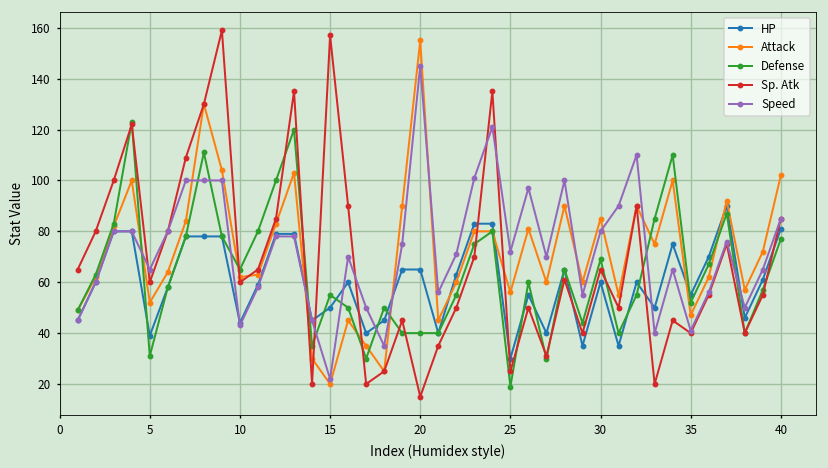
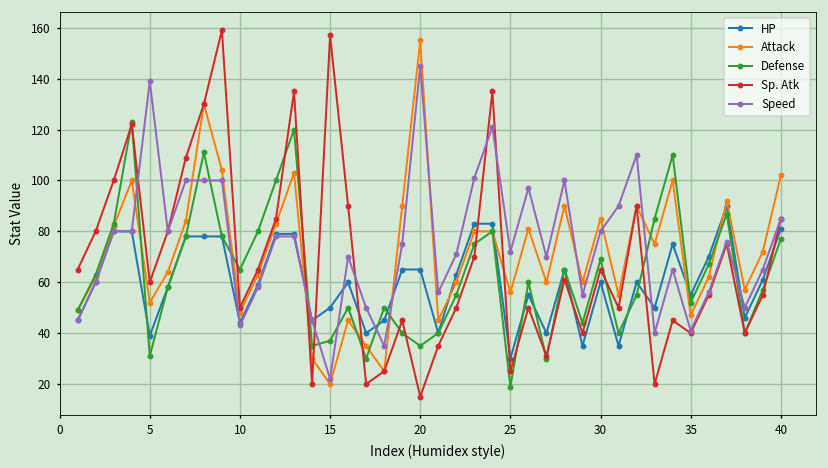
Speed, 5: 65 -> 139
Attack, 10: 62 -> 48
Sp. Atk, 10: 60 -> 50
Defense, 15: 55 -> 37
Defense, 20: 40 -> 35
